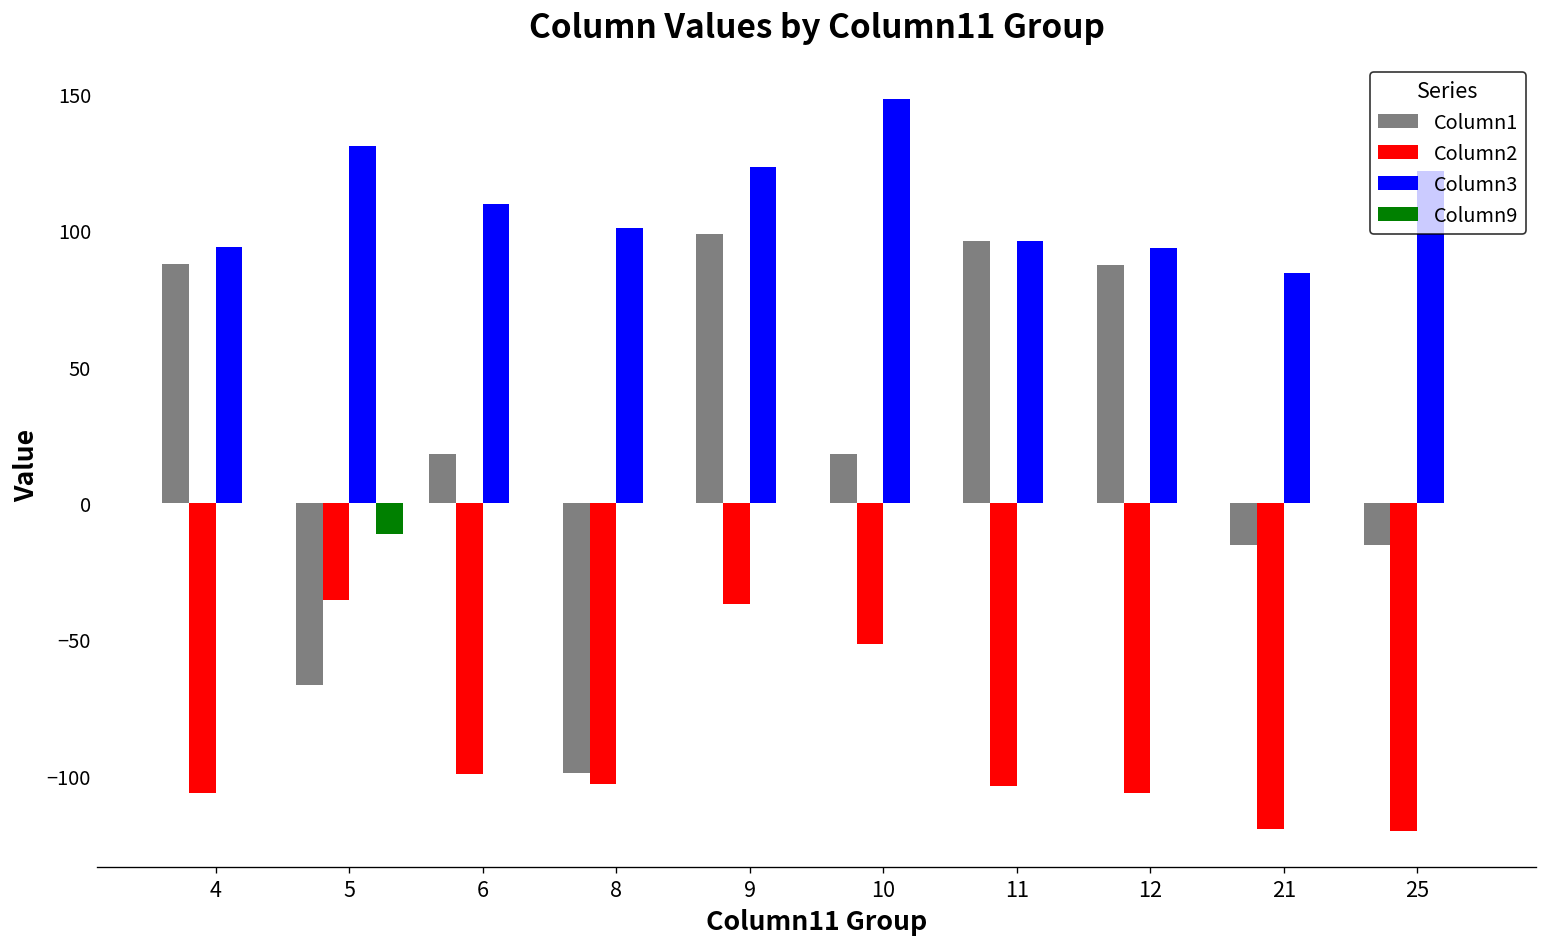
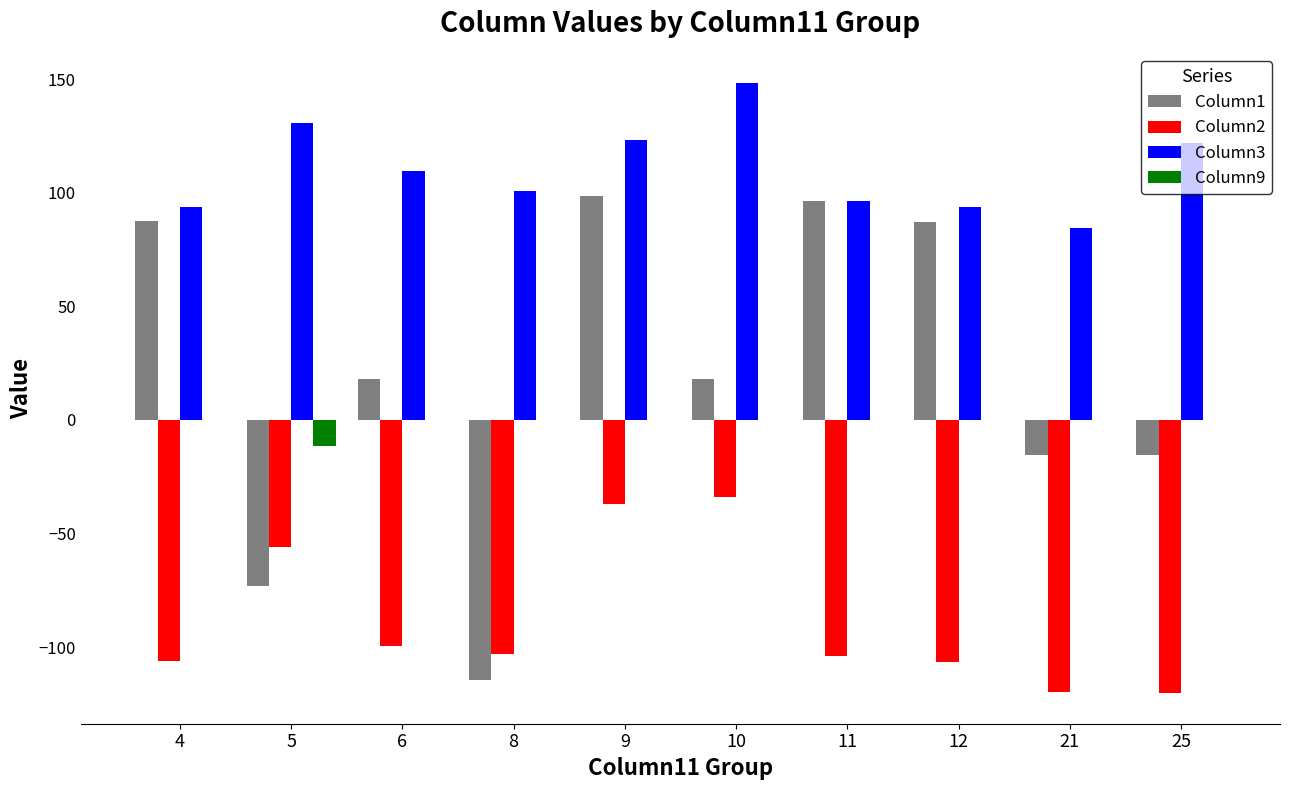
Column1, 5: -67 -> -73
Column2, 5: -36 -> -56
Column1, 8: -99 -> -115
Column2, 10: -52 -> -34
